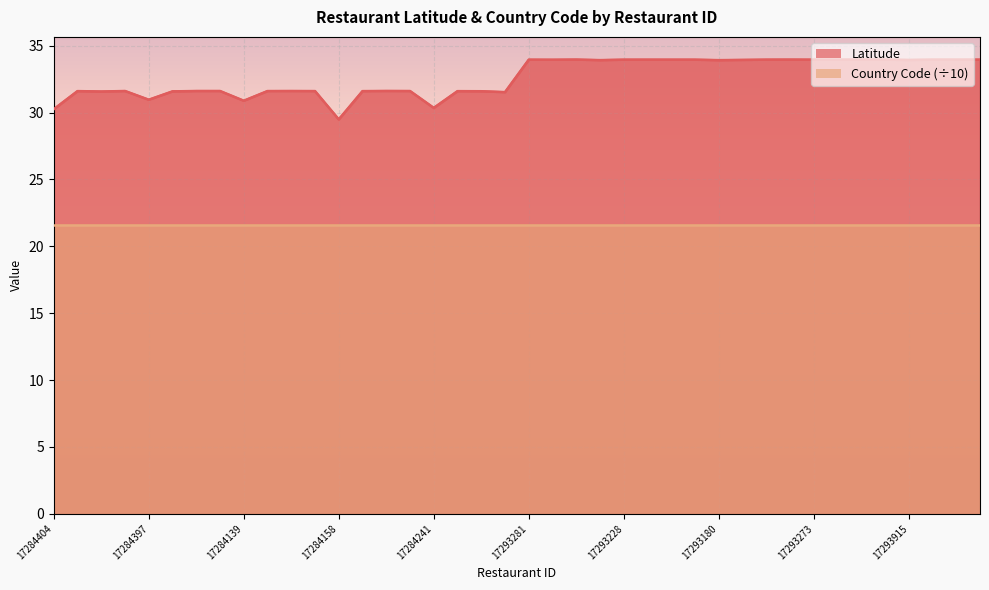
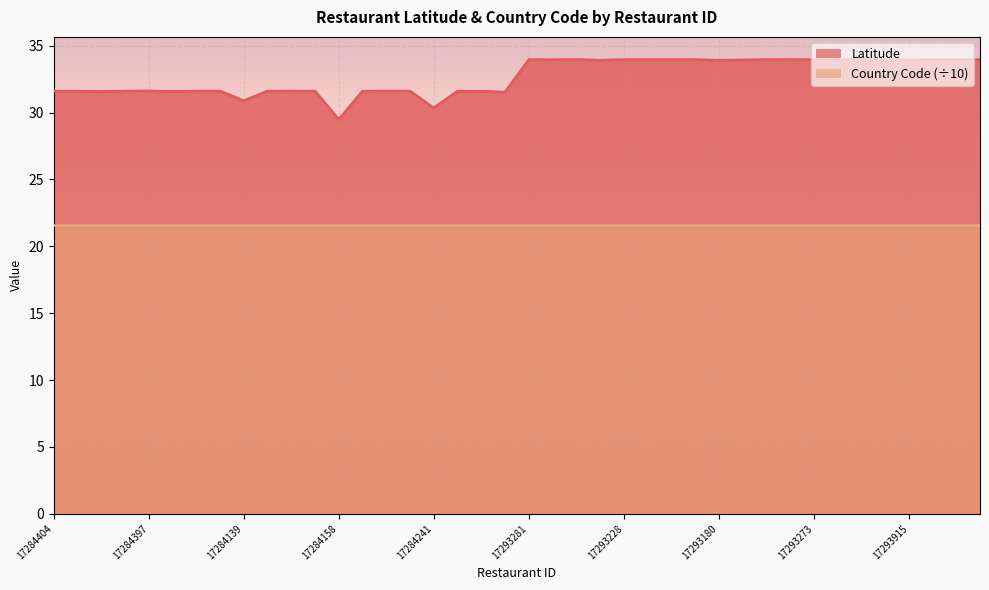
Latitude, 17284404: 30.3 -> 31.6
Latitude, 17284397: 31.0 -> 31.6
